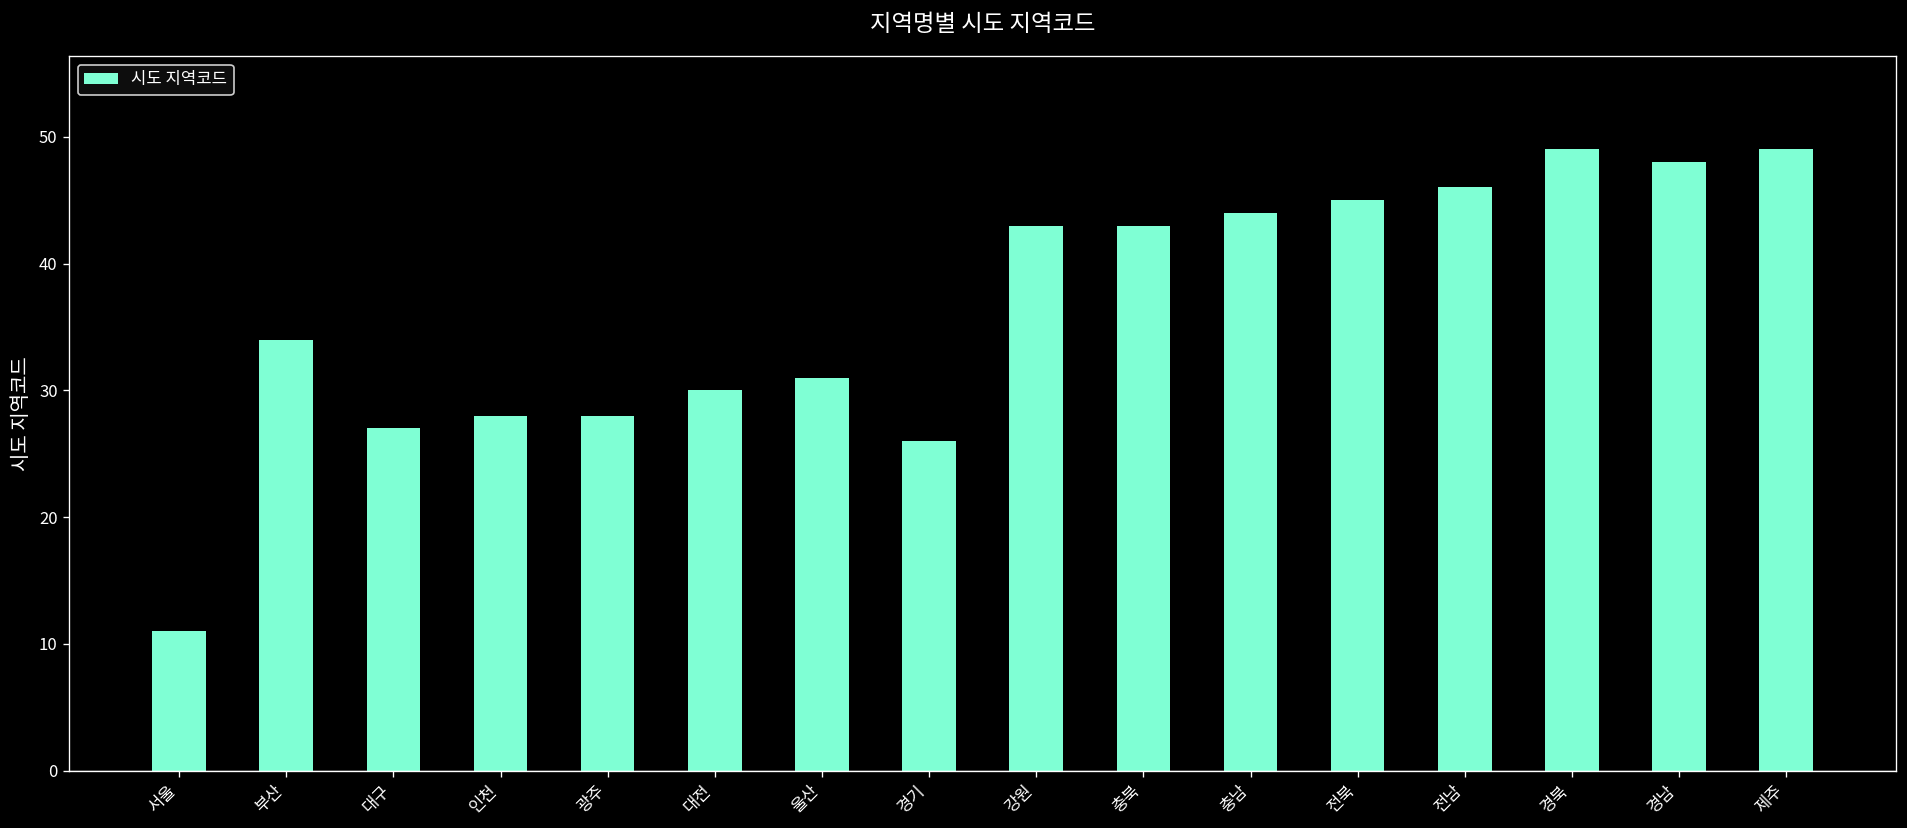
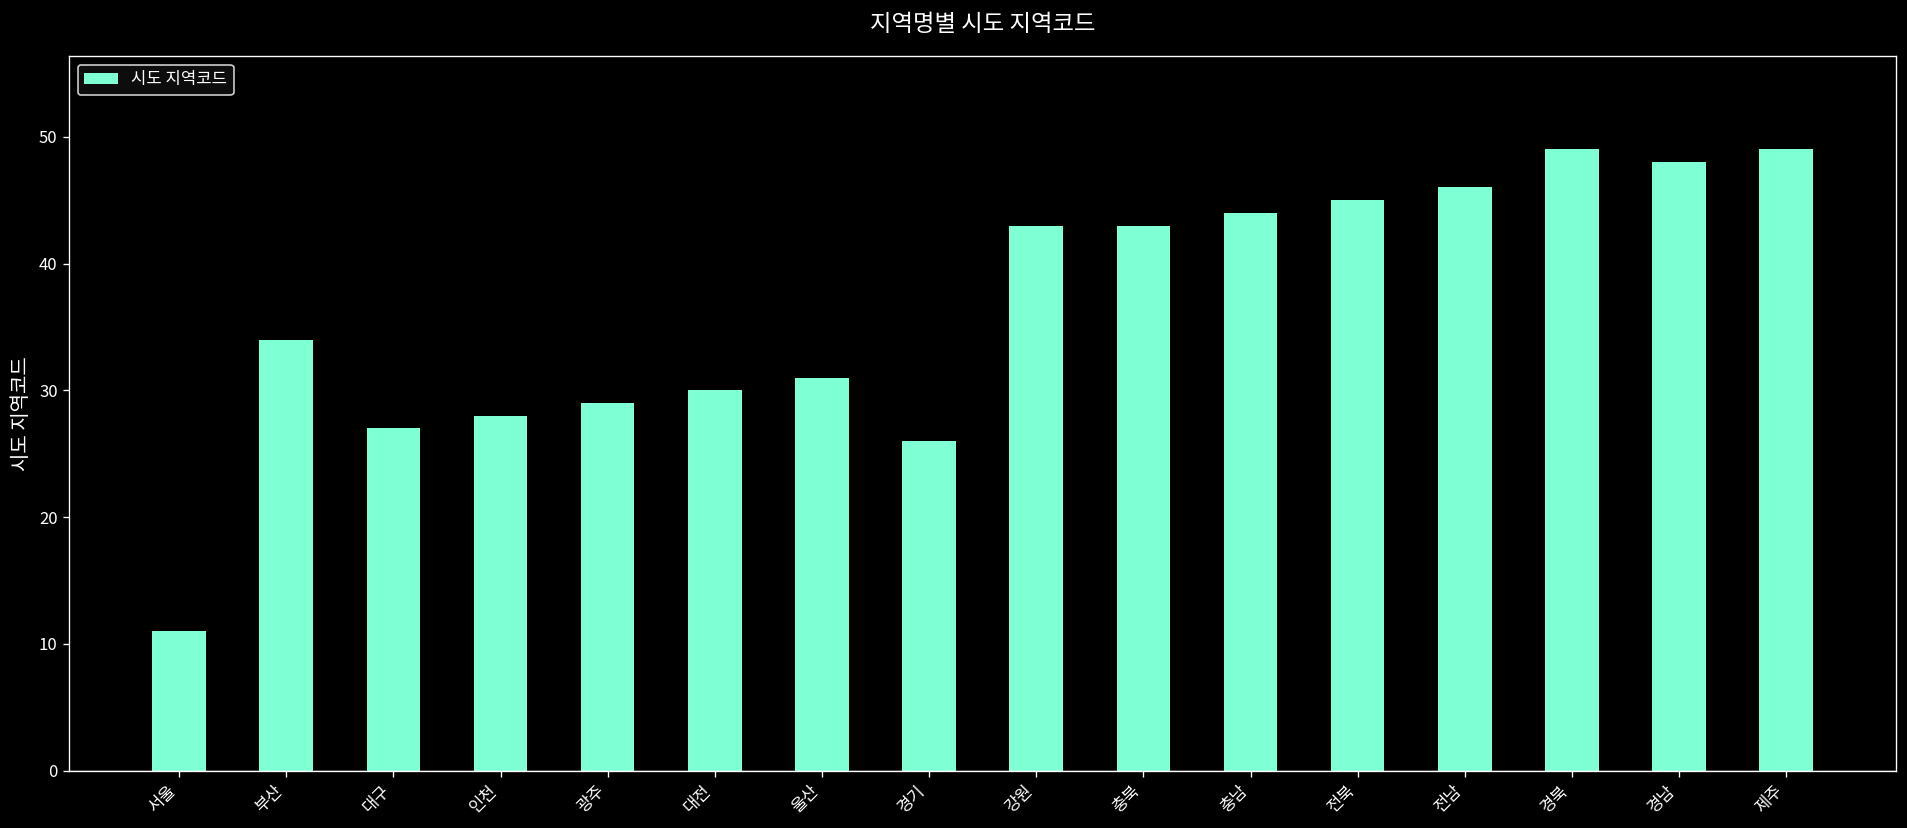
광주: 28 -> 29
